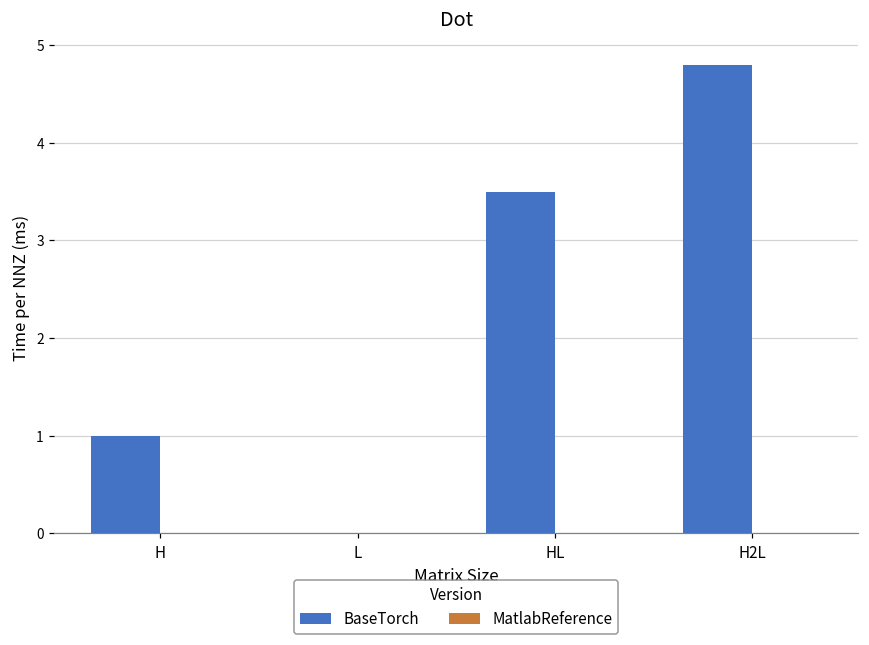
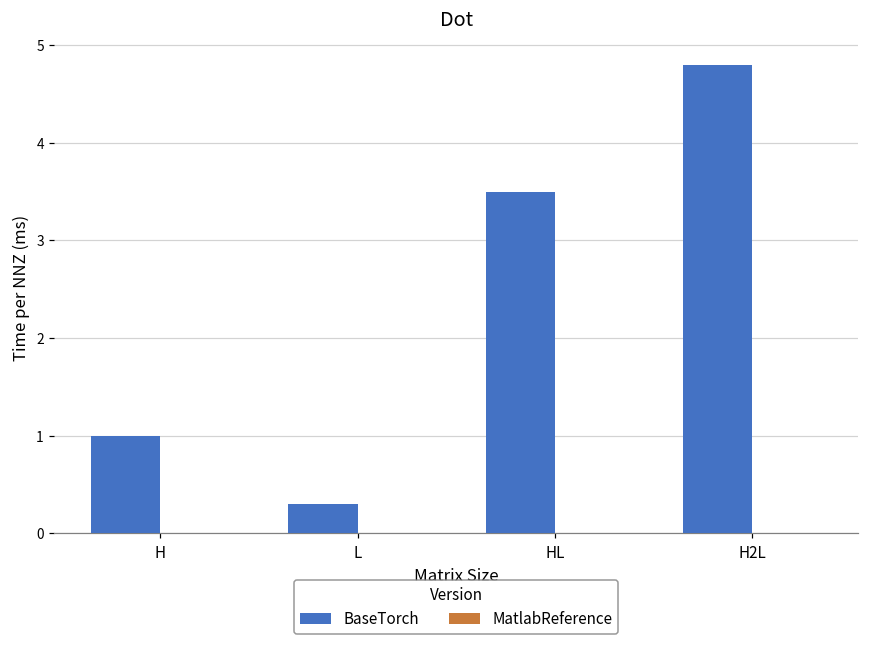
BaseTorch, L: 0.0 -> 0.3
